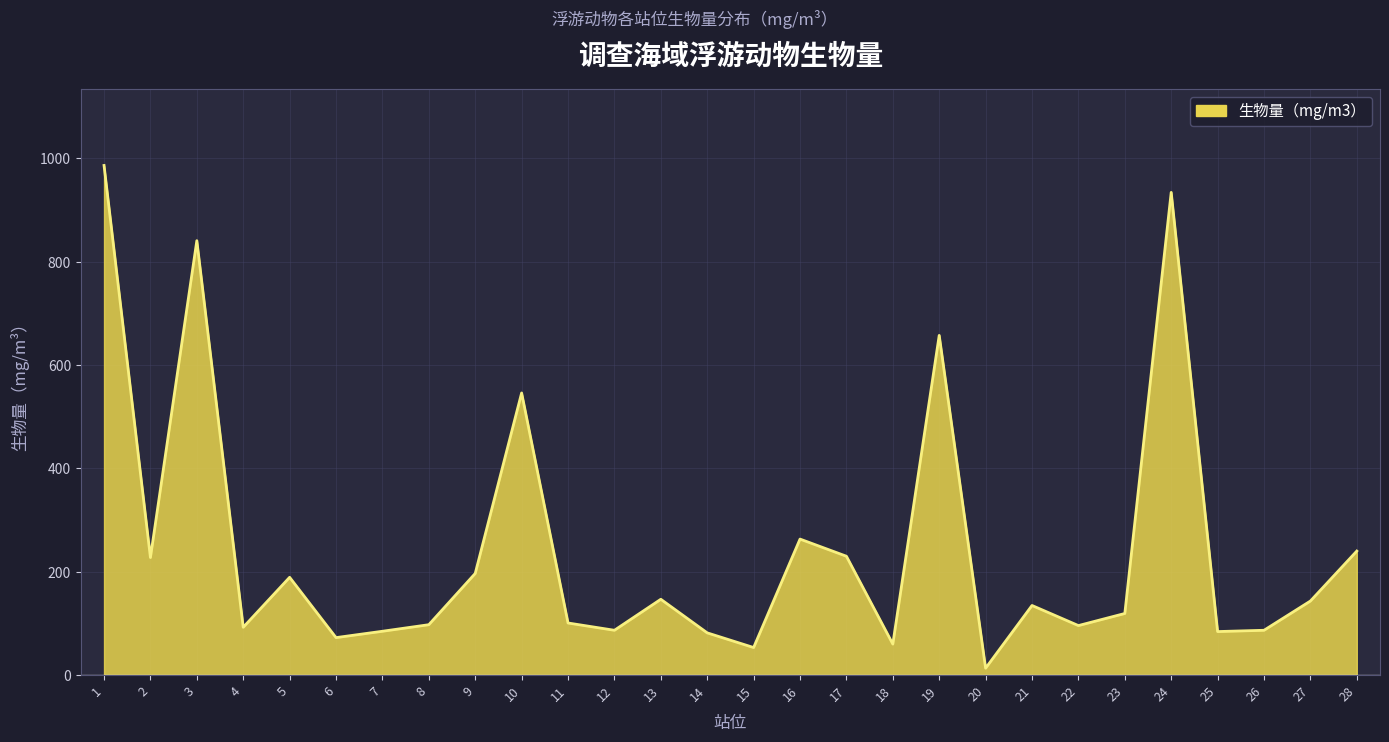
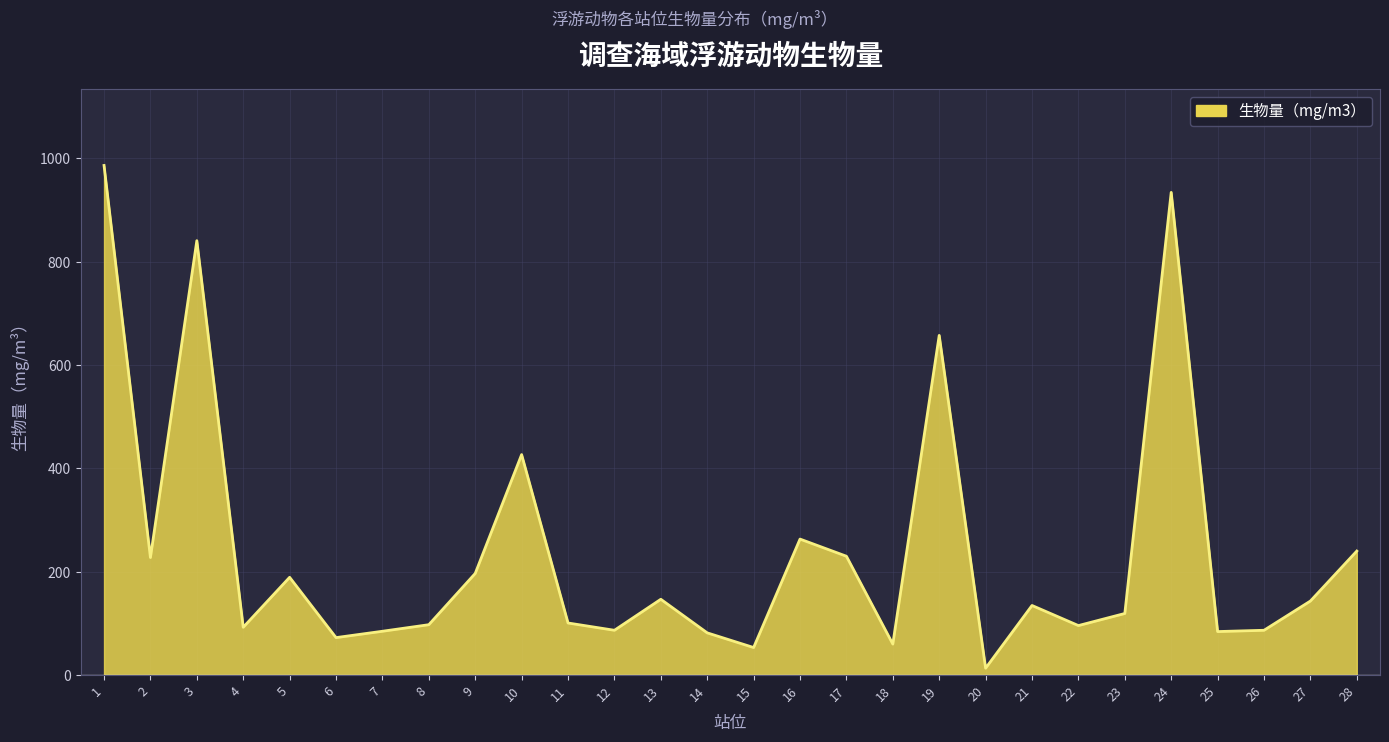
10: 550 -> 430
